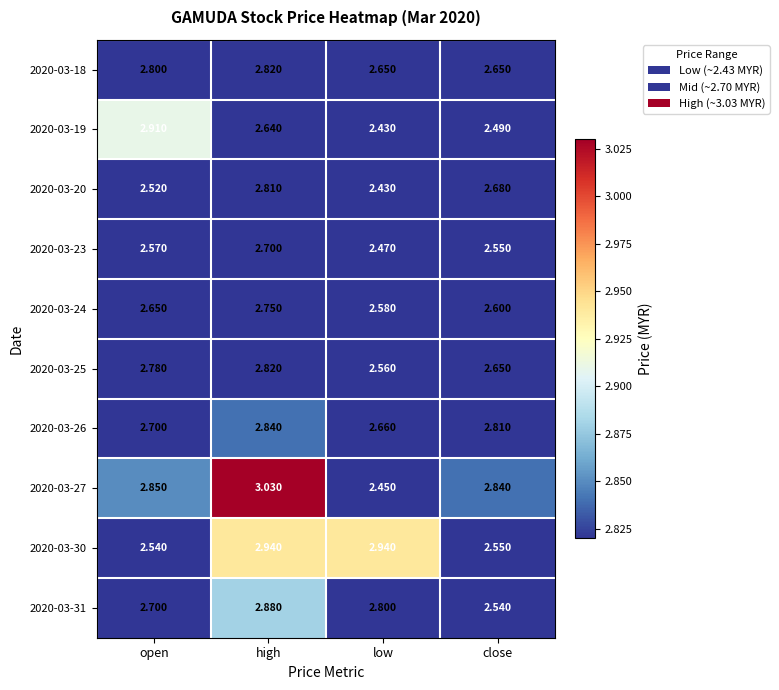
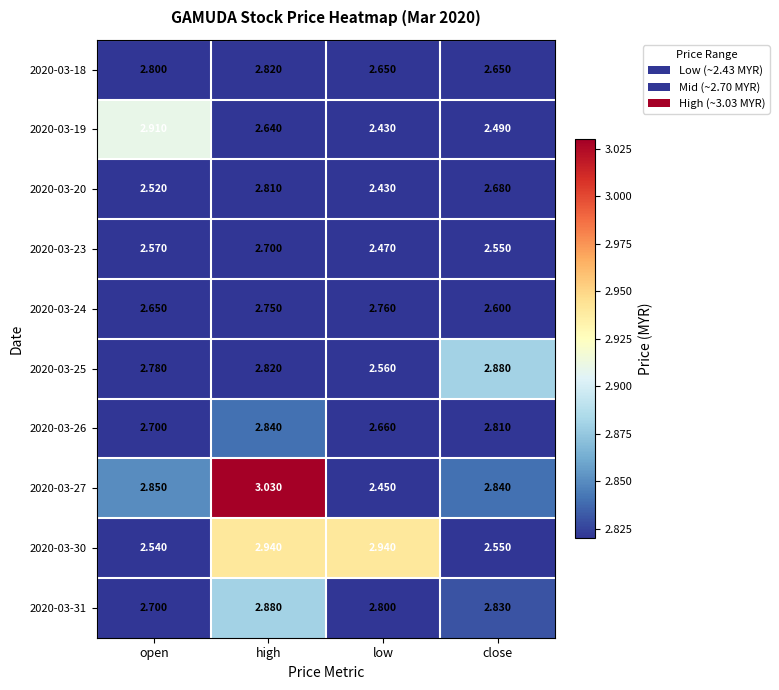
2020-03-24, low: 2.580 -> 2.760
2020-03-25, close: 2.650 -> 2.880
2020-03-31, close: 2.540 -> 2.830
